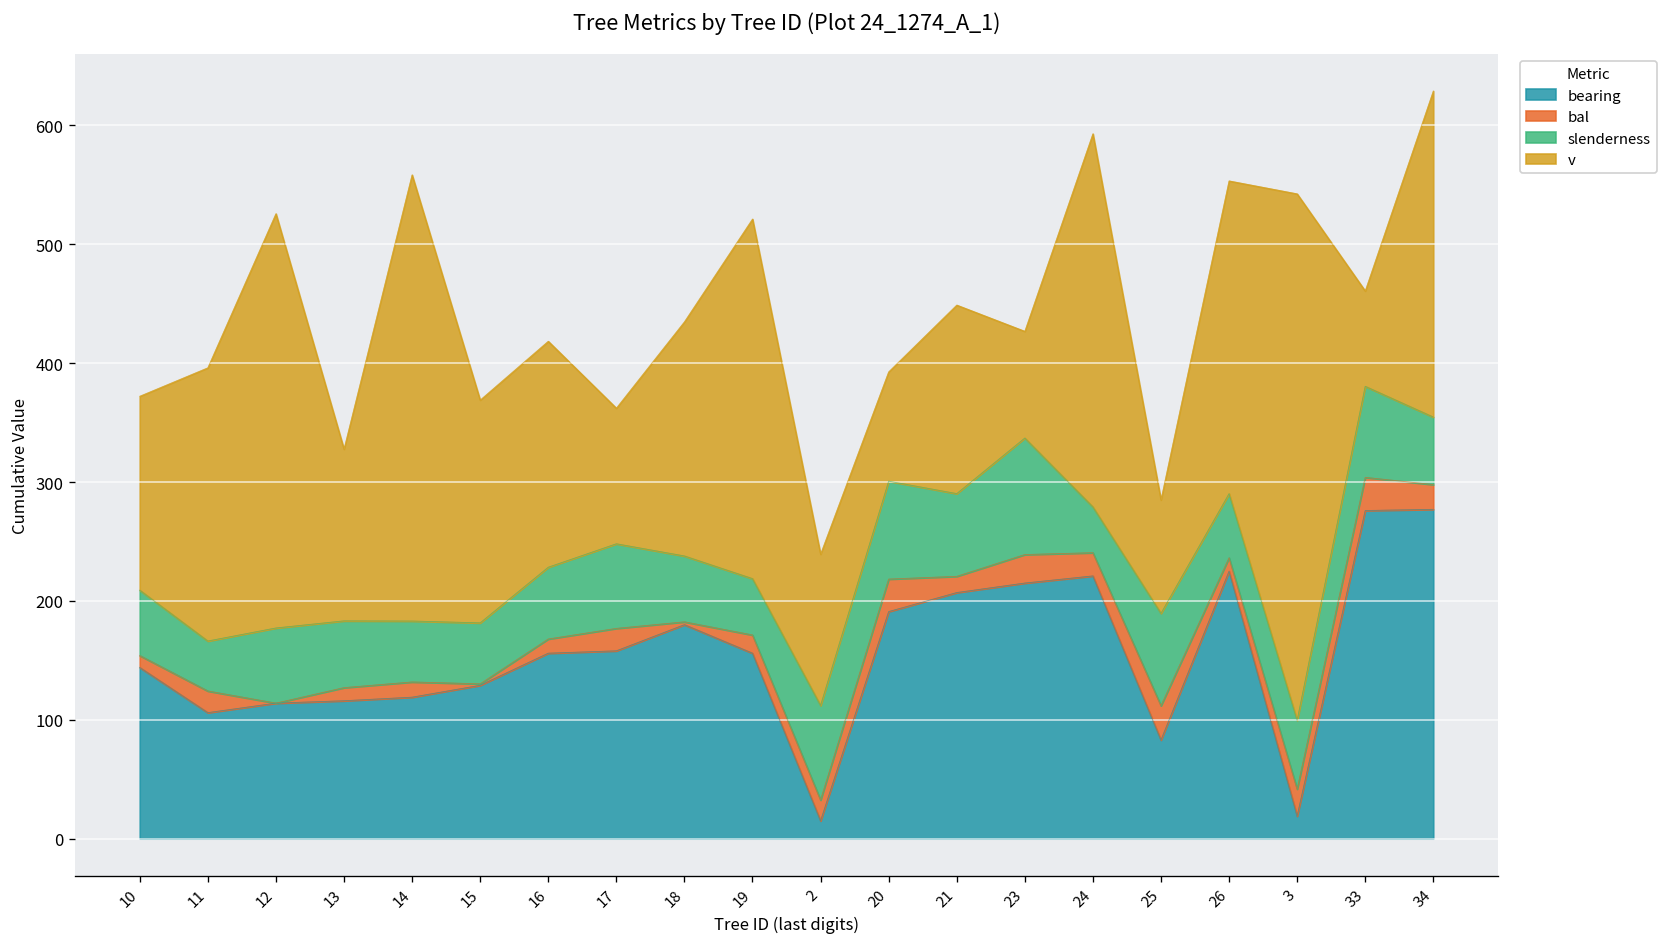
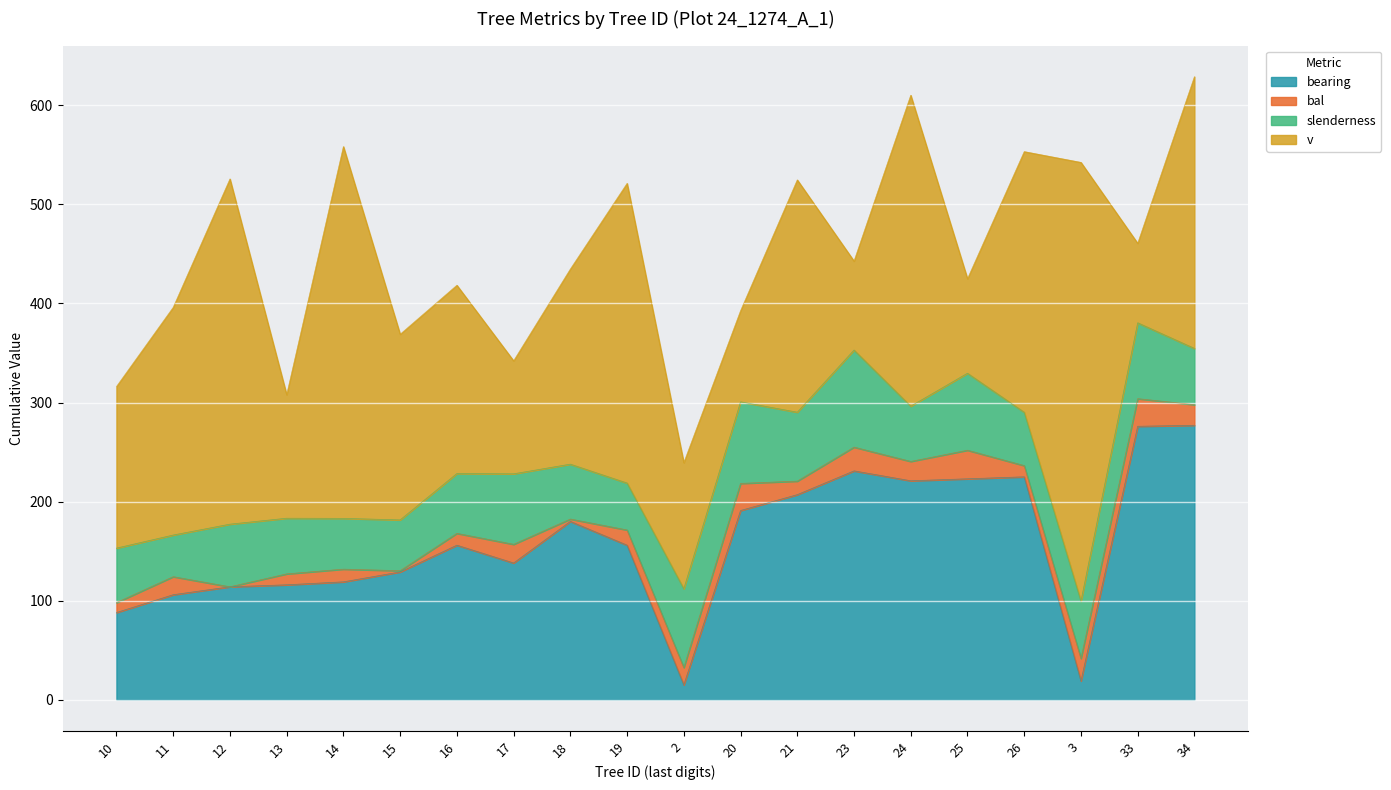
bearing, 10: 140 -> 90
v, 13: 140 -> 120
bearing, 17: 160 -> 140
v, 21: 160 -> 230
bearing, 23: 220 -> 230
slenderness, 24: 40 -> 60
bearing, 25: 80 -> 220
